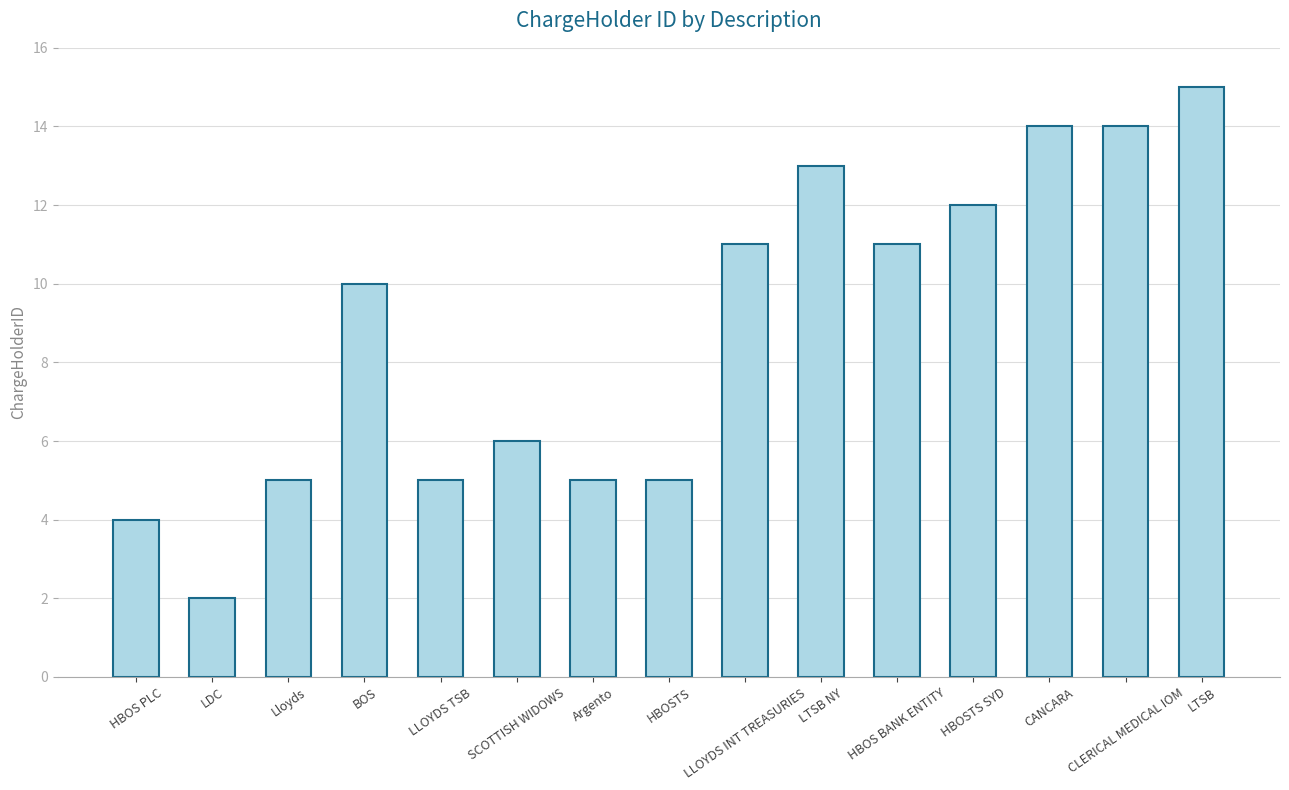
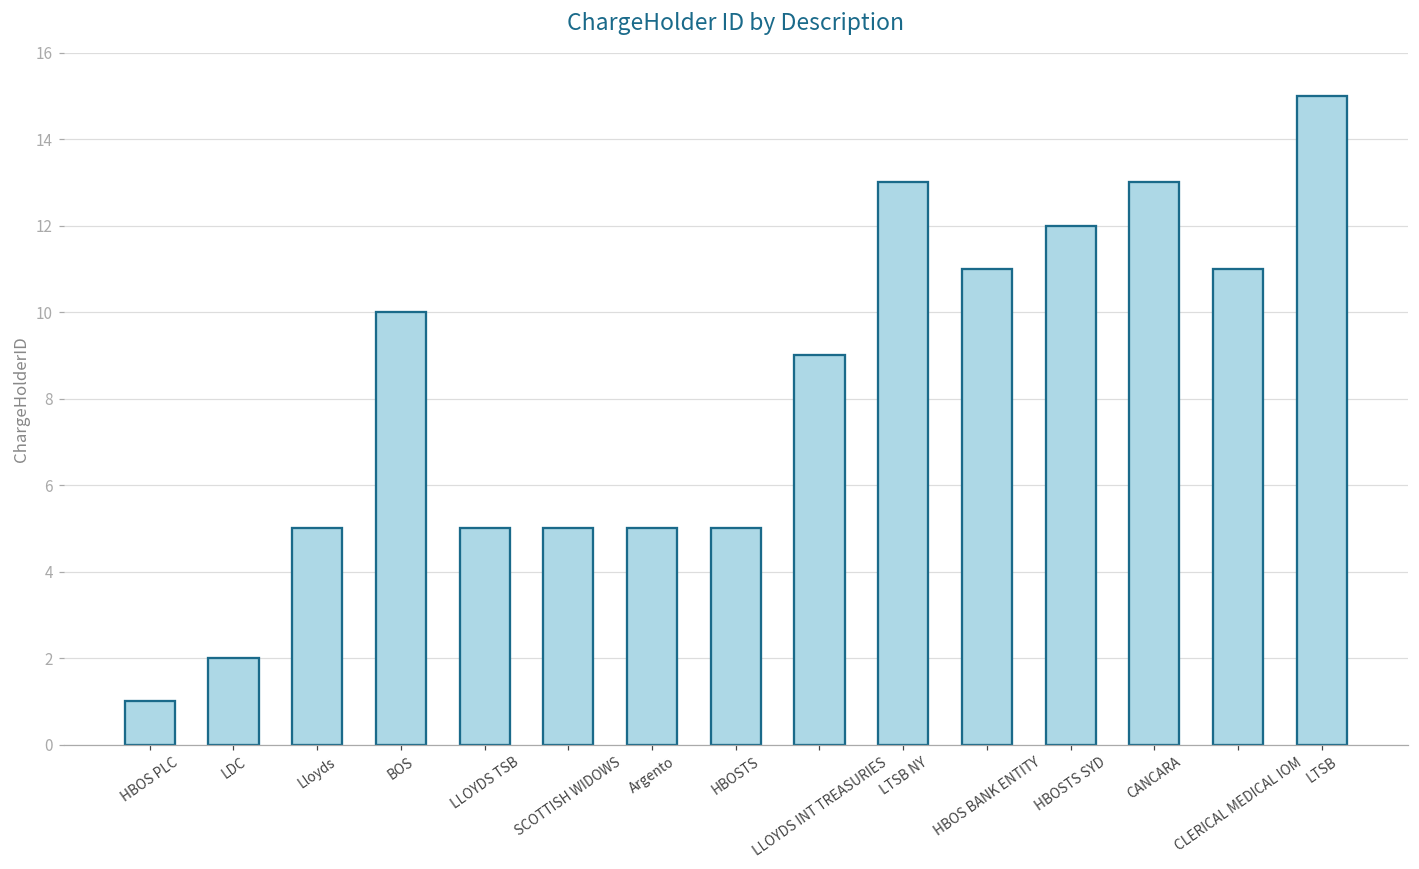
HBOS PLC: 4 -> 1
SCOTTISH WIDOWS: 6 -> 5
LLOYDS INT TREASURIES: 11 -> 9
CANCARA: 14 -> 13
CLERICAL MEDICAL IOM: 14 -> 11
